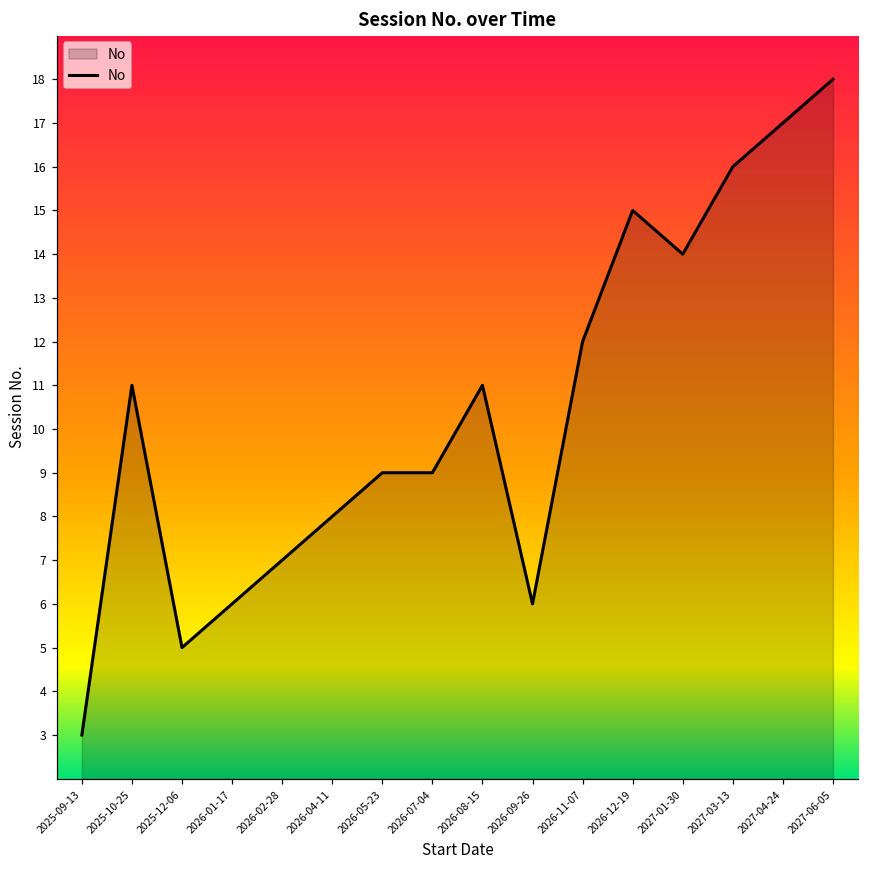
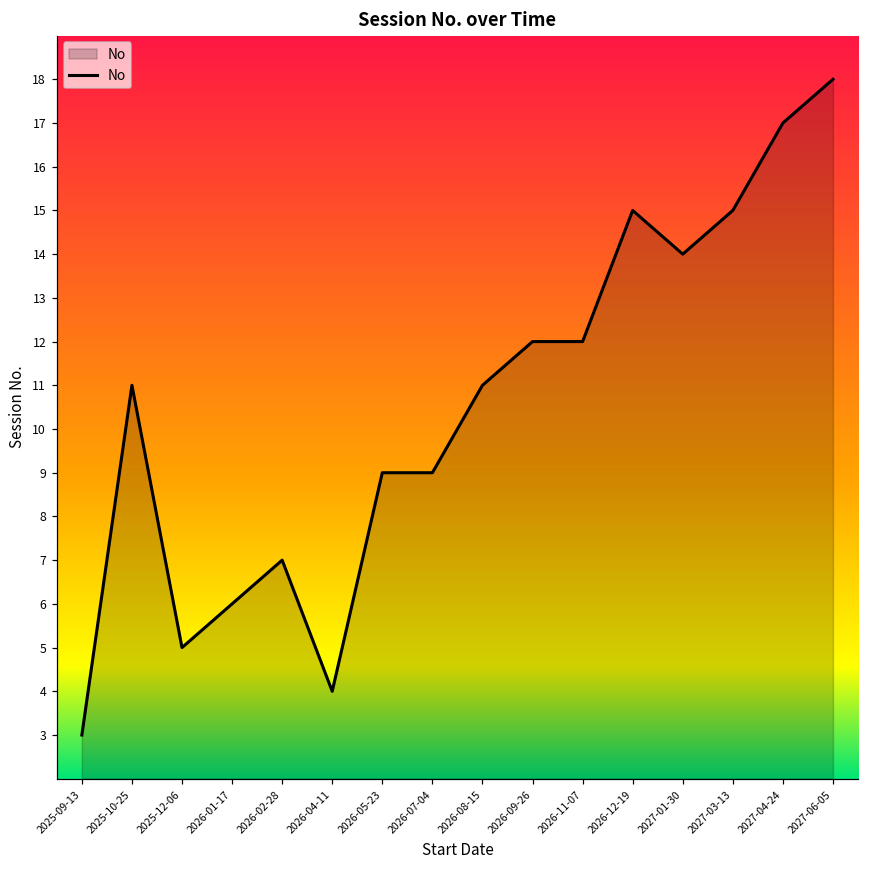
2026-04-11: 8 -> 4
2026-09-26: 6 -> 12
2027-03-13: 16 -> 15
